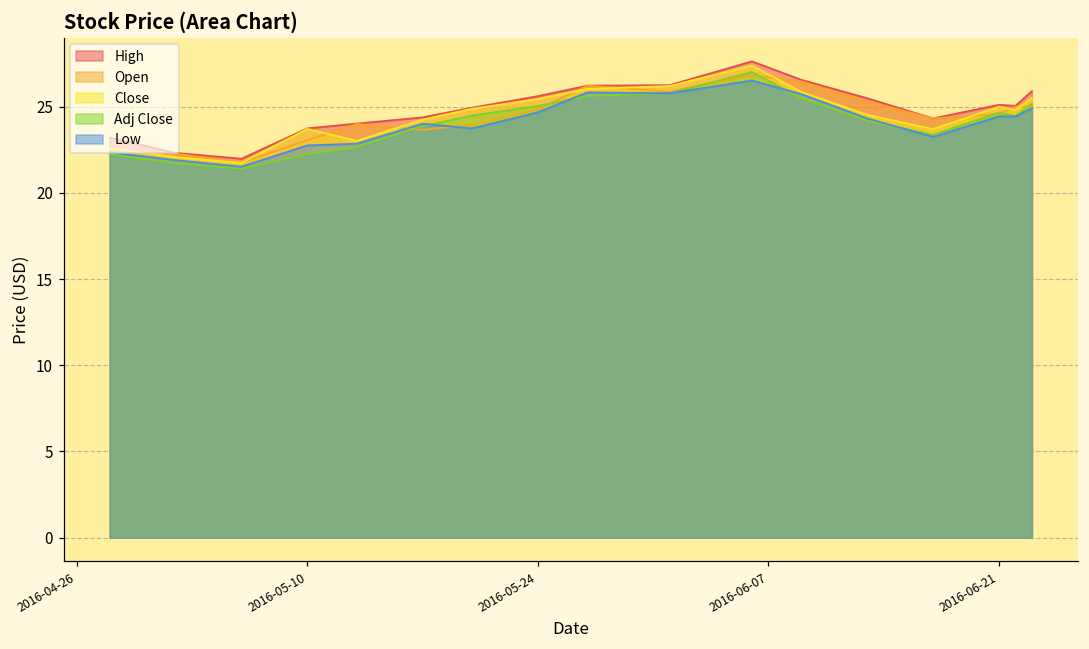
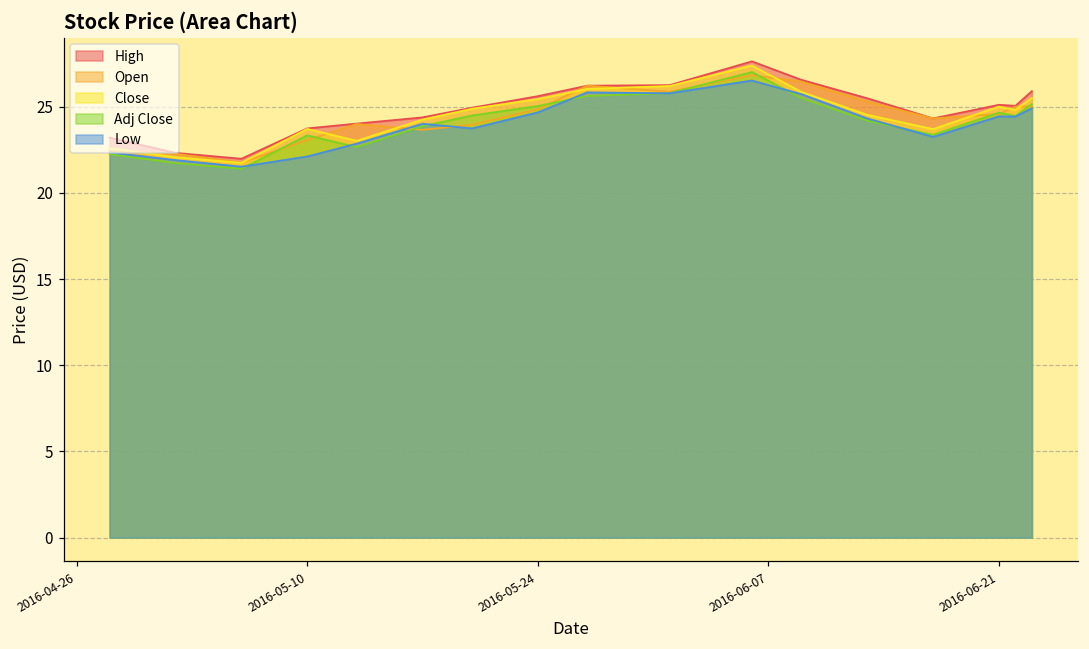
Adj Close, 2016-05-10: 22.2 -> 23.3
Low, 2016-05-10: 22.8 -> 22.1
